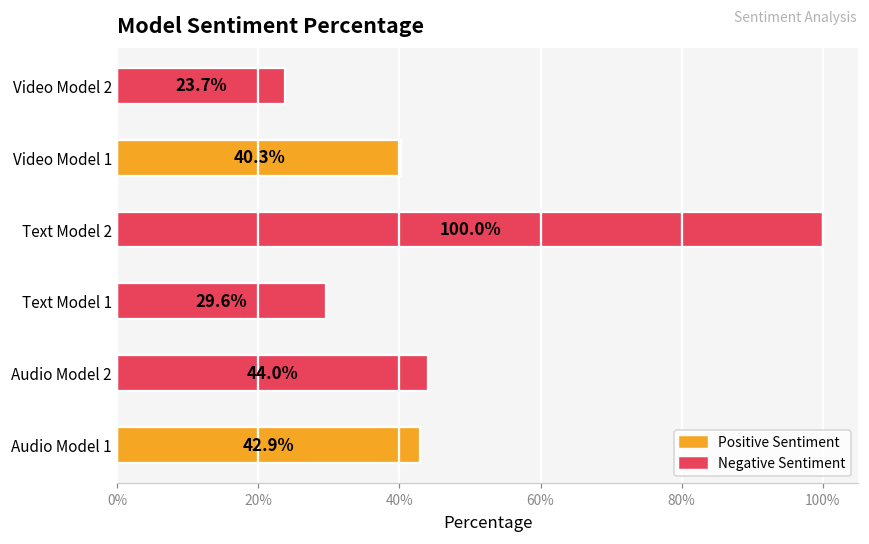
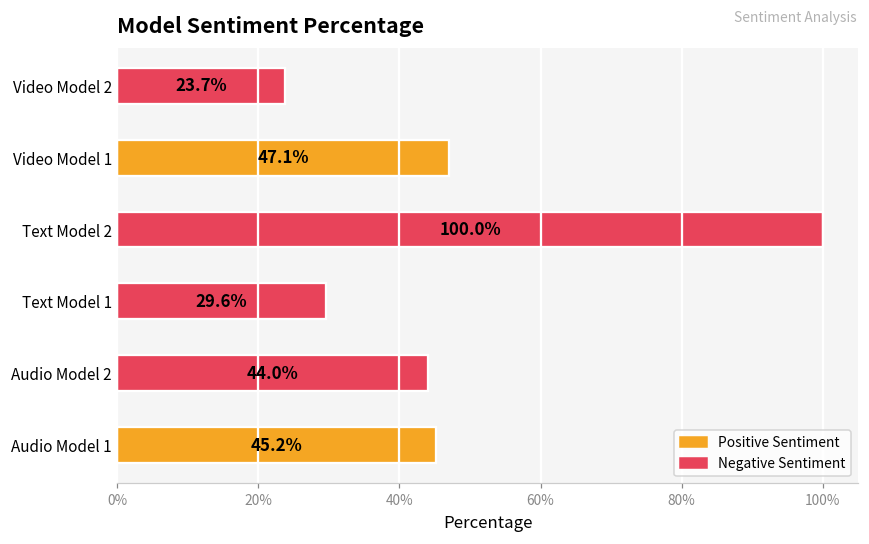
Video Model 1: 40.3% -> 47.1%
Audio Model 1: 42.9% -> 45.2%
